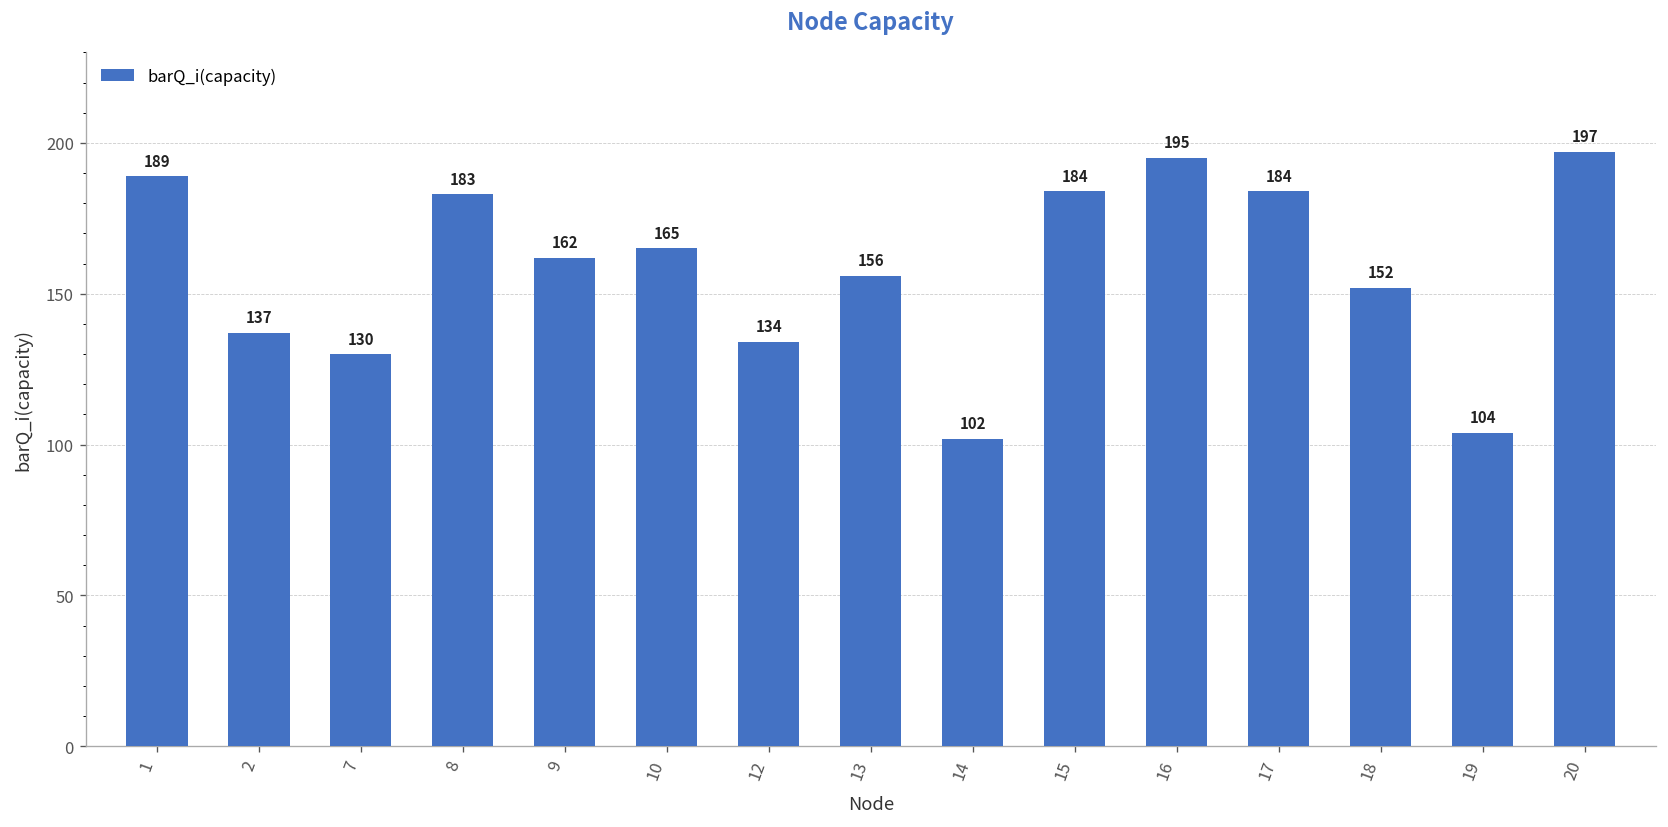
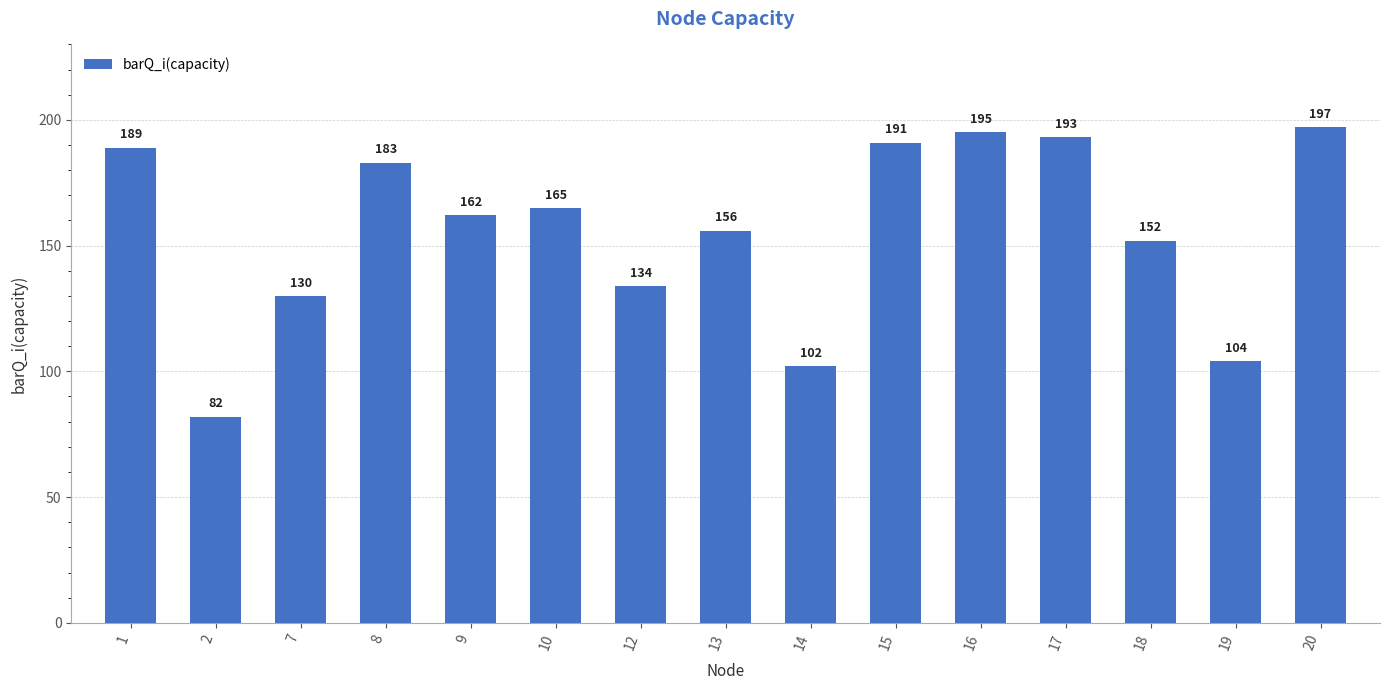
2: 137 -> 82
15: 184 -> 191
17: 184 -> 193
